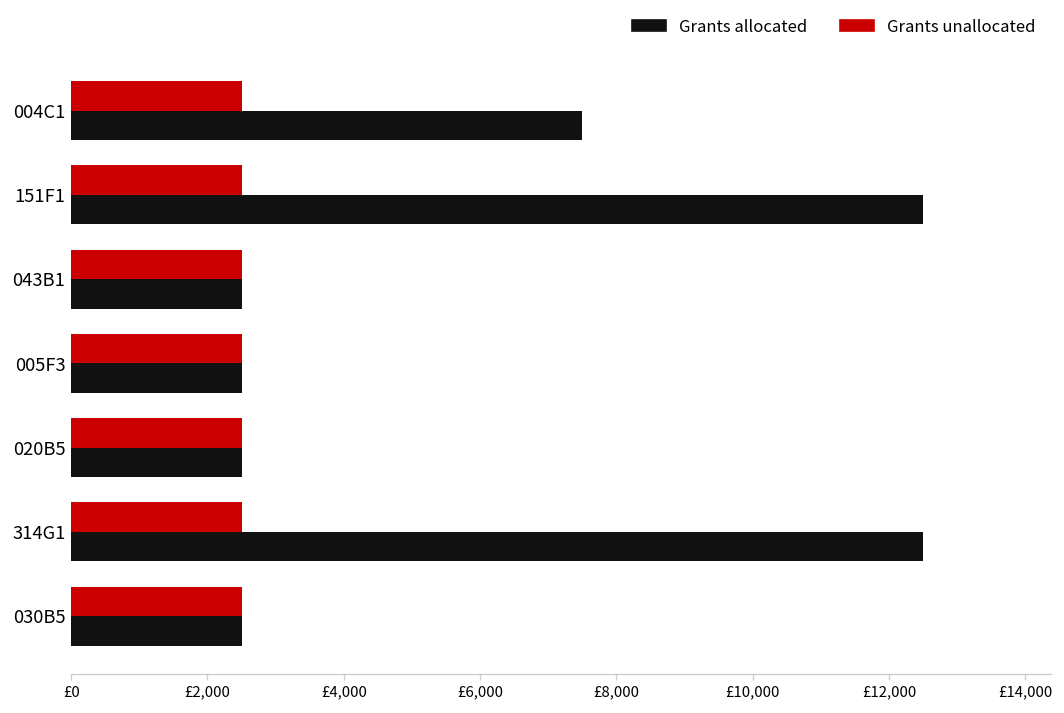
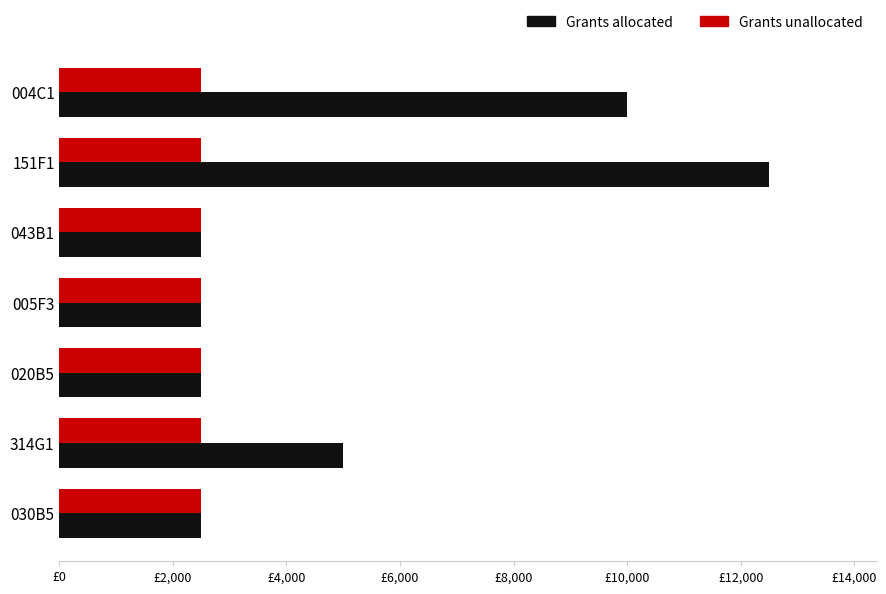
Grants allocated, 004C1: £7,500 -> £10,000
Grants allocated, 314G1: £12,500 -> £5,000
